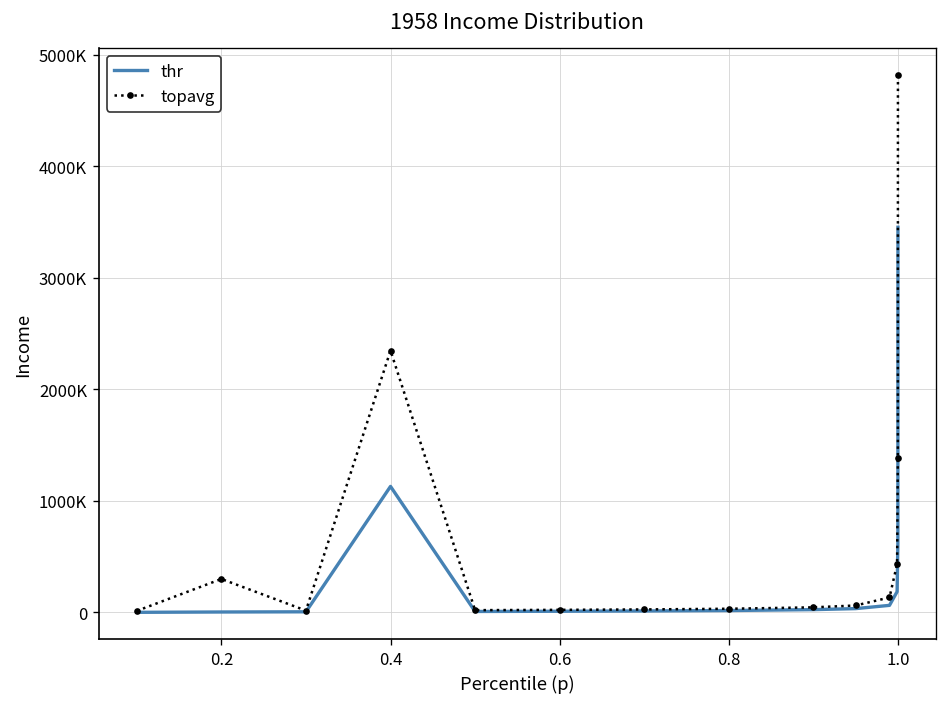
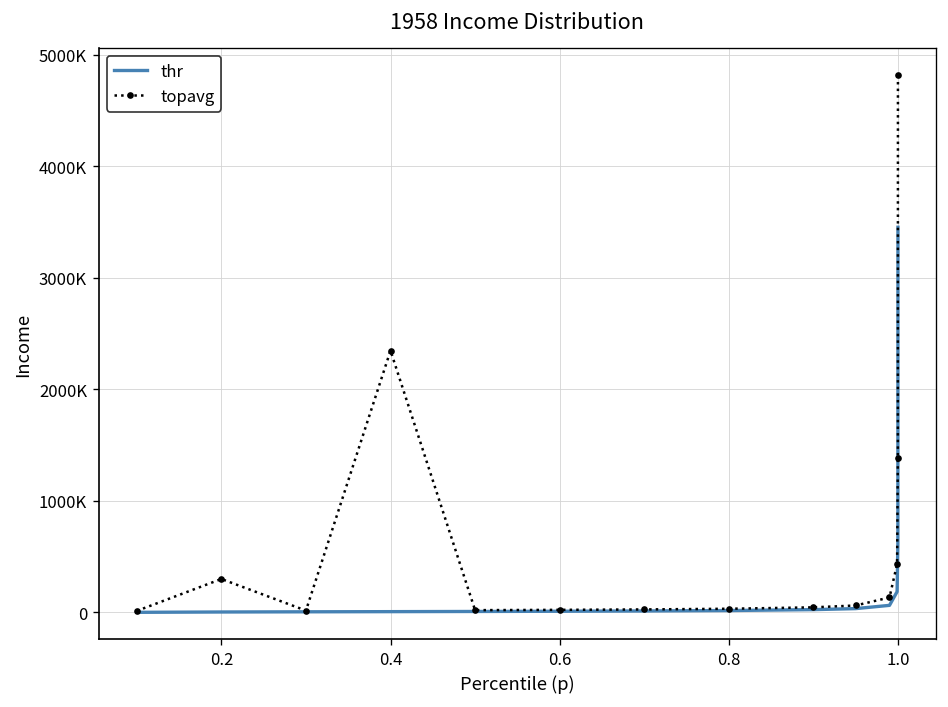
thr, 0.4: 1100000 -> 0
